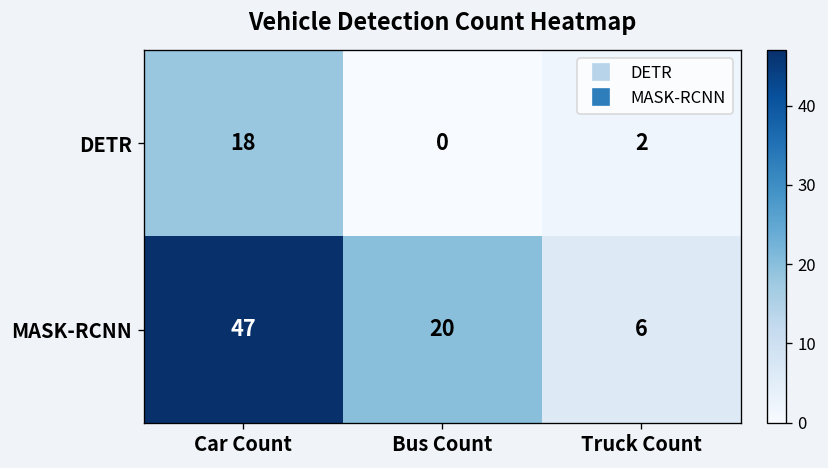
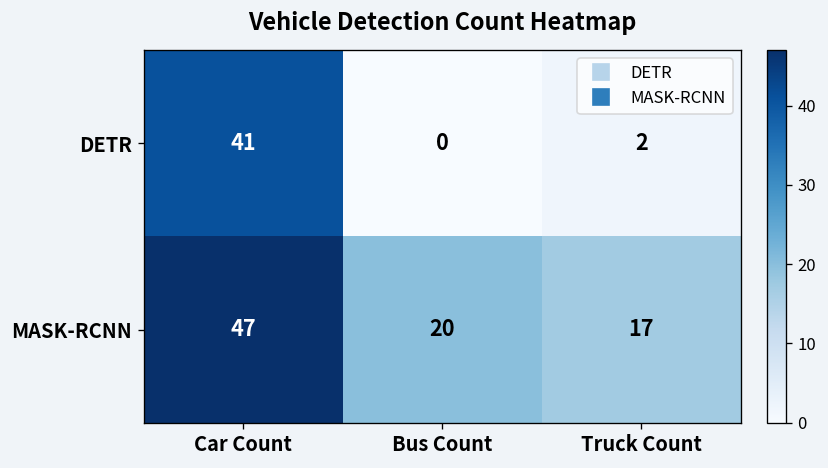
DETR, Car Count: 18 -> 41
MASK-RCNN, Truck Count: 6 -> 17
